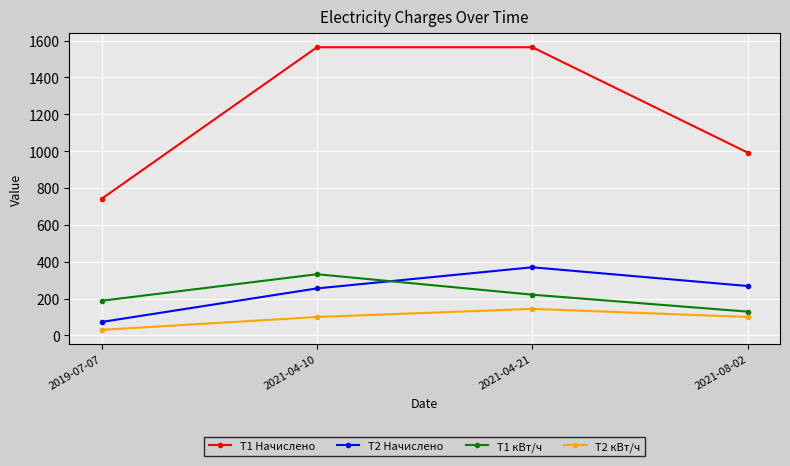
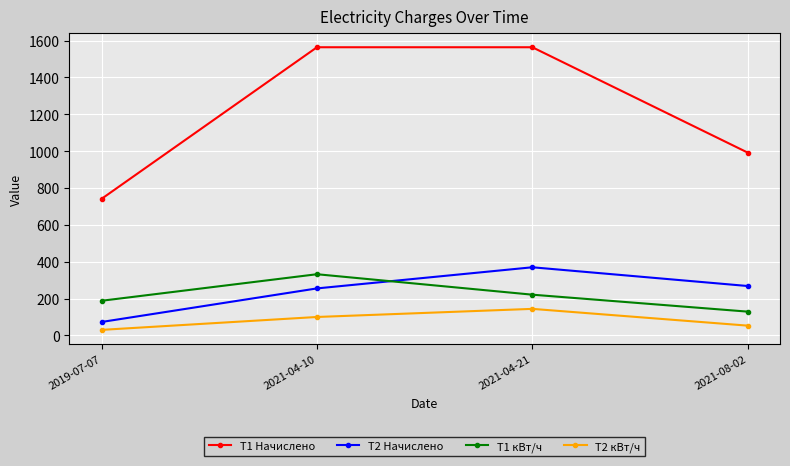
T2 кВт/ч, 2021-08-02: 100 -> 50
